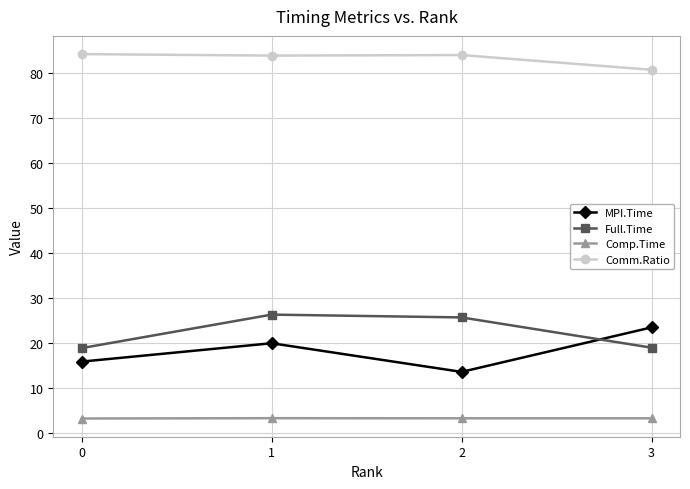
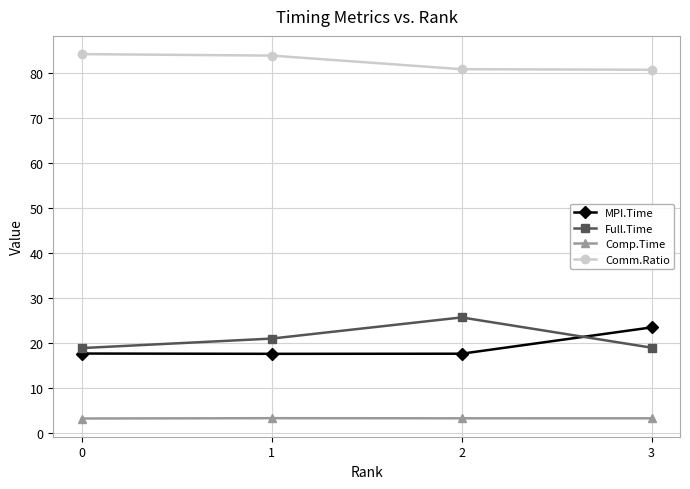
MPI.Time, 0: 16 -> 18
MPI.Time, 1: 20 -> 18
Full.Time, 1: 26 -> 21
MPI.Time, 2: 14 -> 18
Comm.Ratio, 2: 84 -> 81
